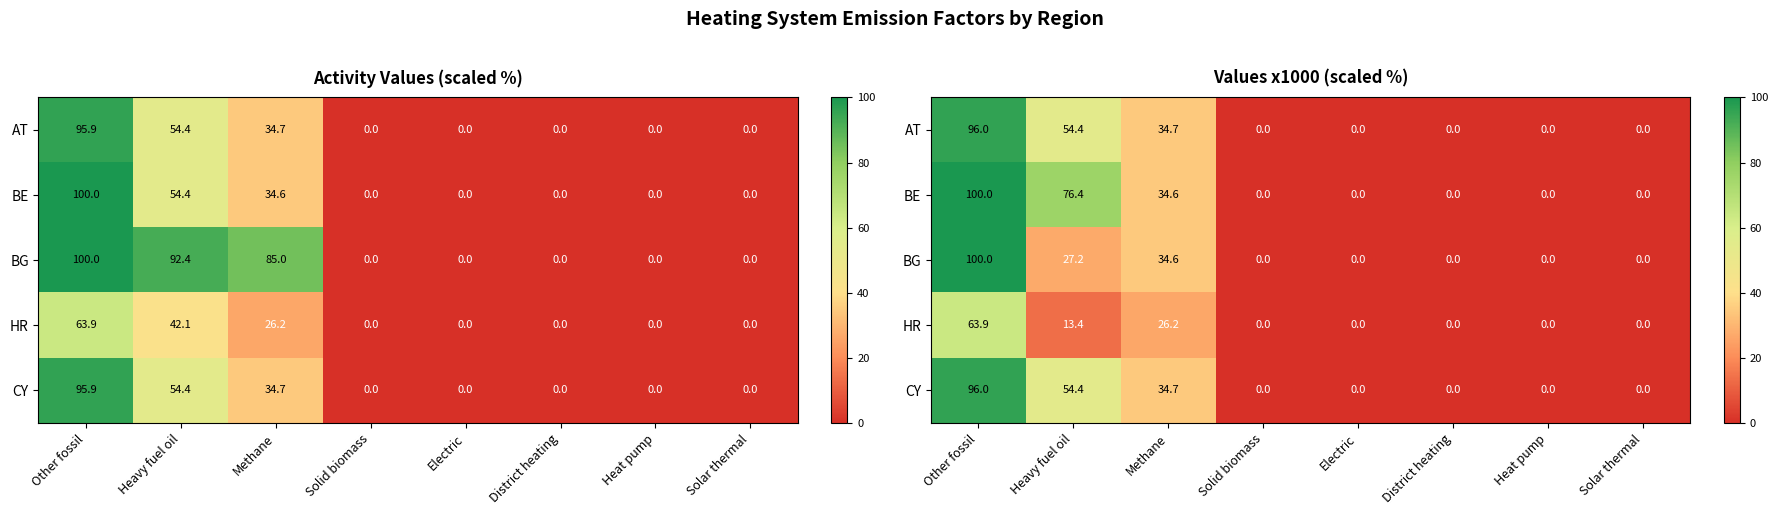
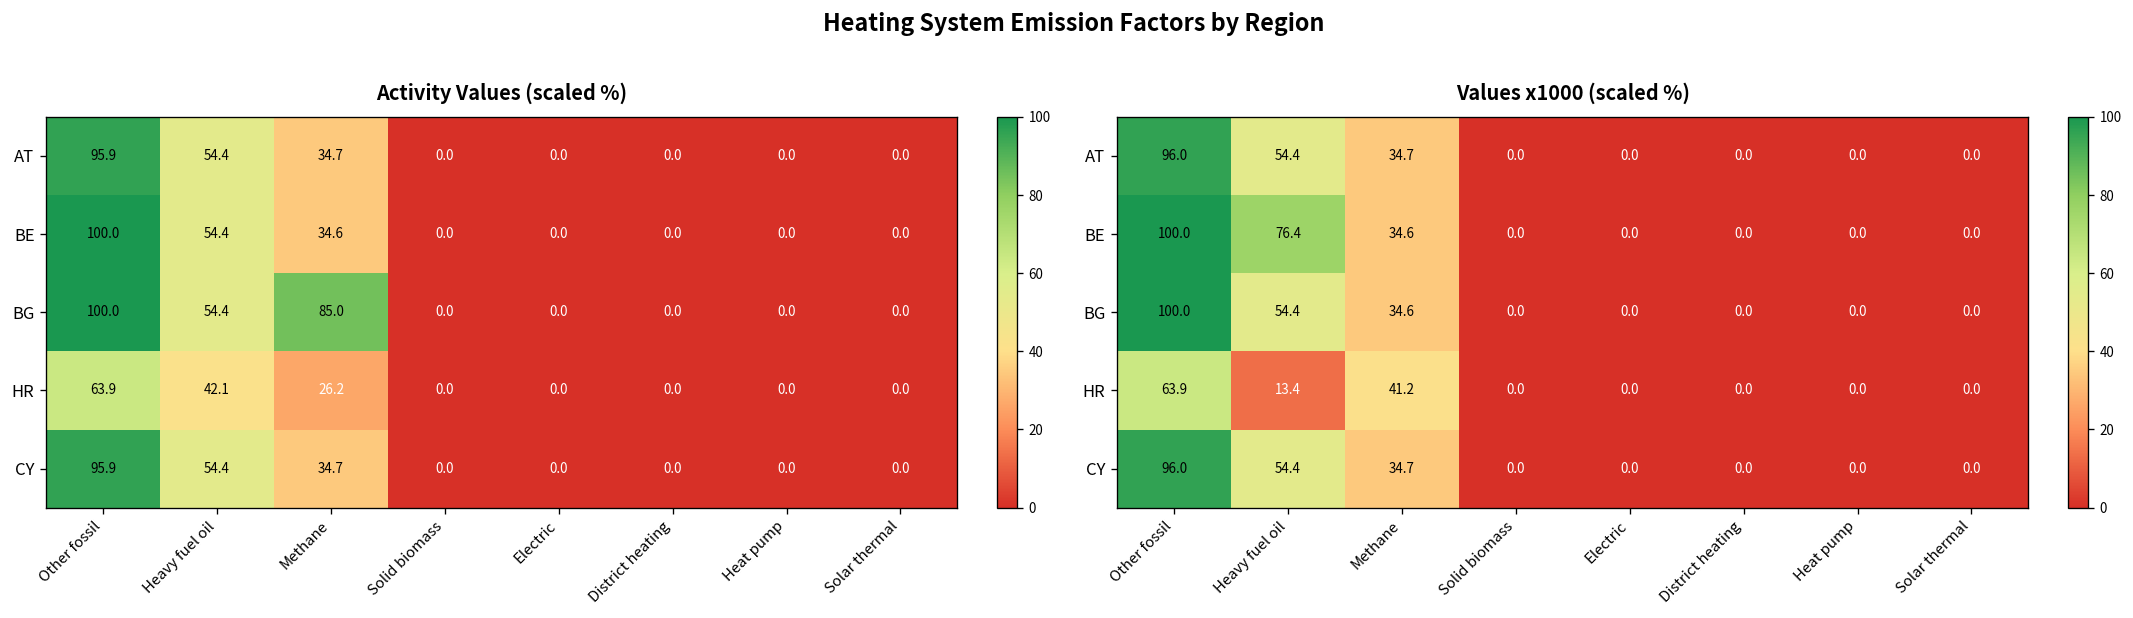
Activity Values (scaled %), BG, Heavy fuel oil: 92.4 -> 54.4
Values x1000 (scaled %), BG, Heavy fuel oil: 27.2 -> 54.4
Values x1000 (scaled %), HR, Methane: 26.2 -> 41.2
